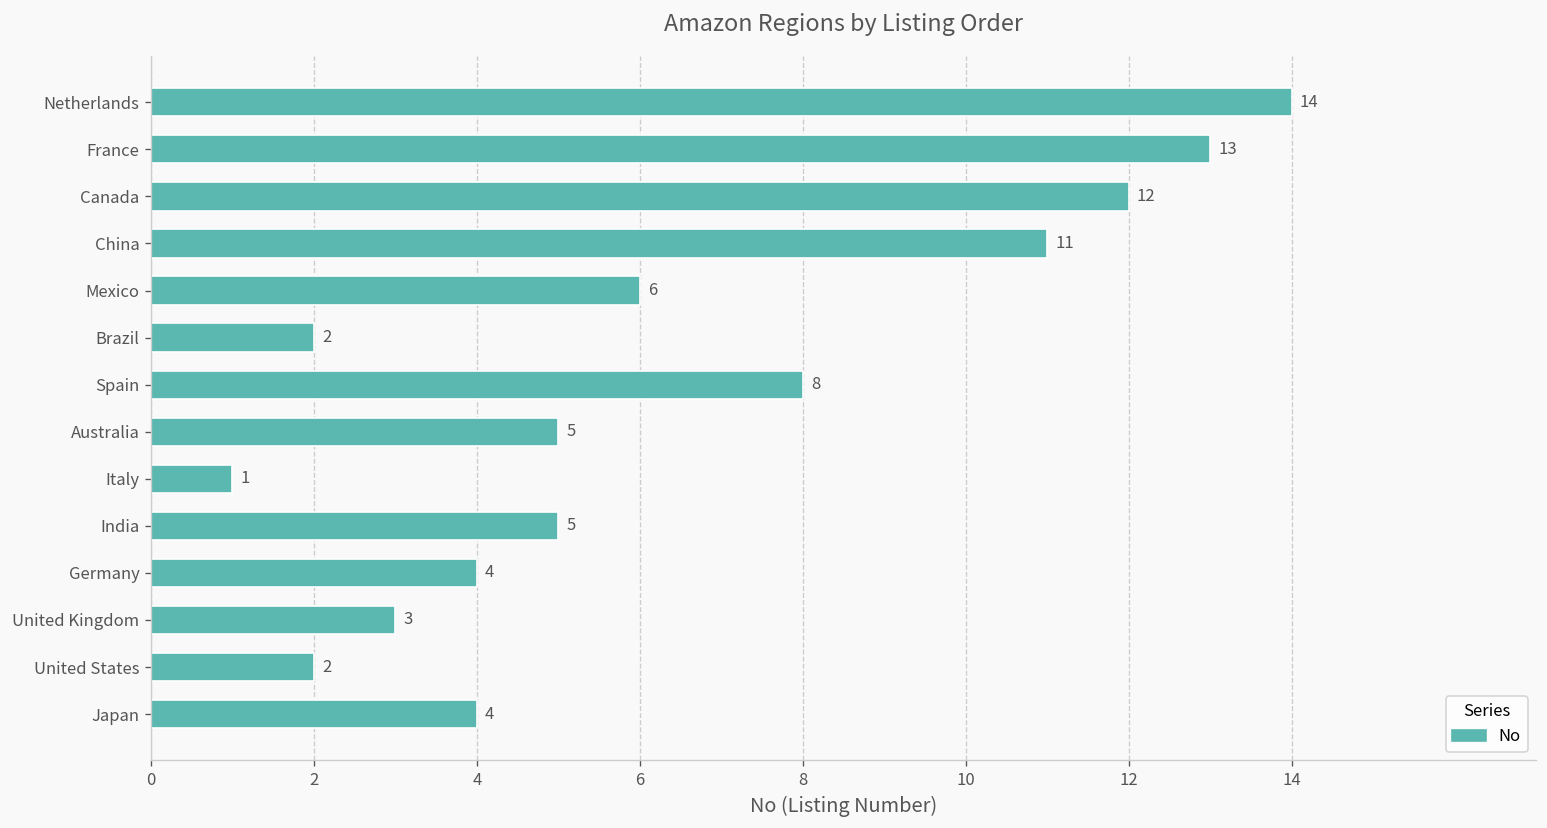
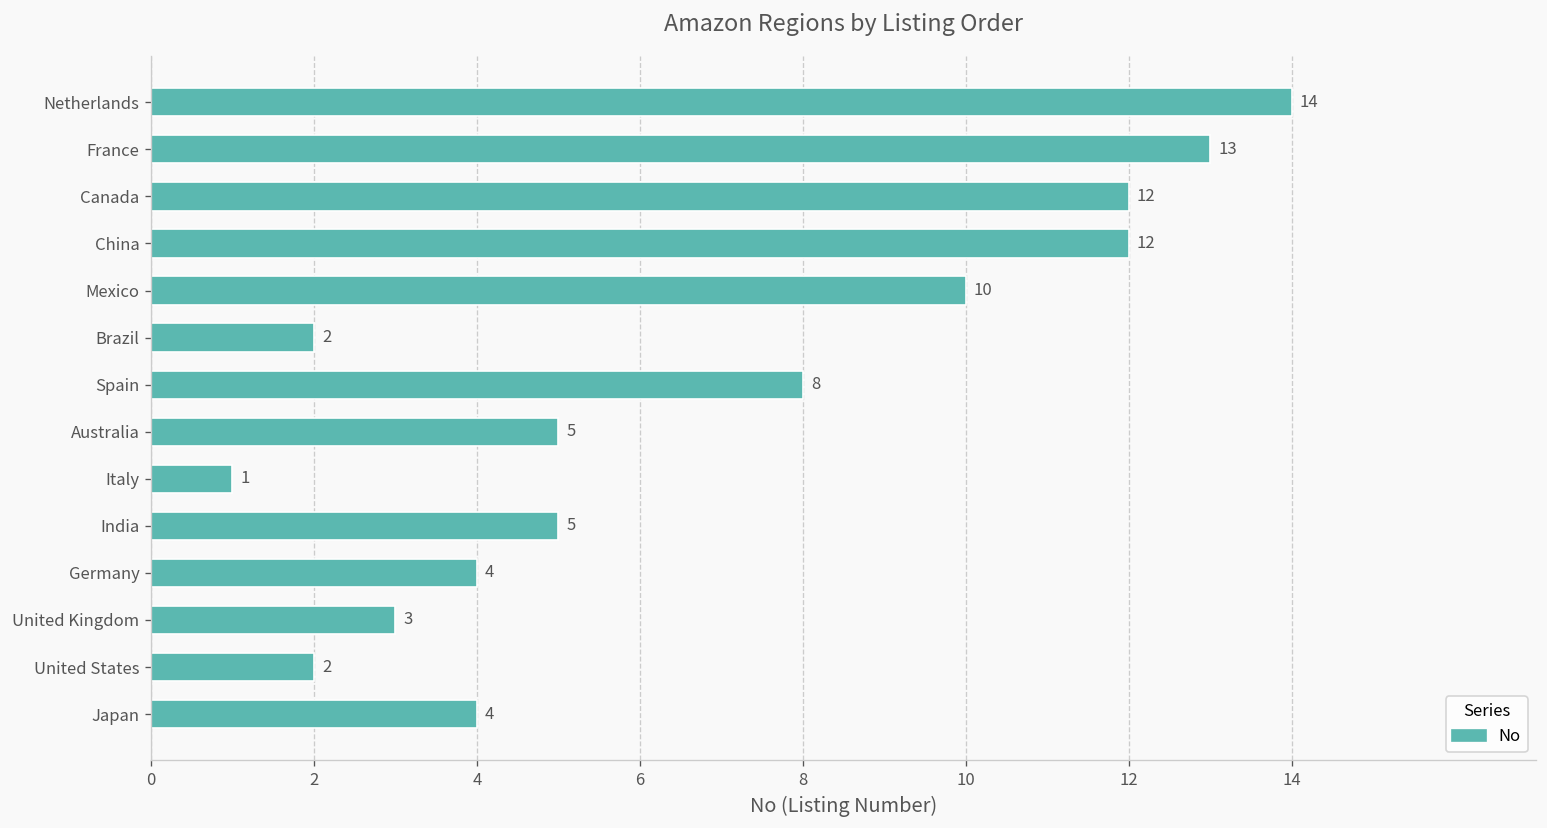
China: 11 -> 12
Mexico: 6 -> 10
